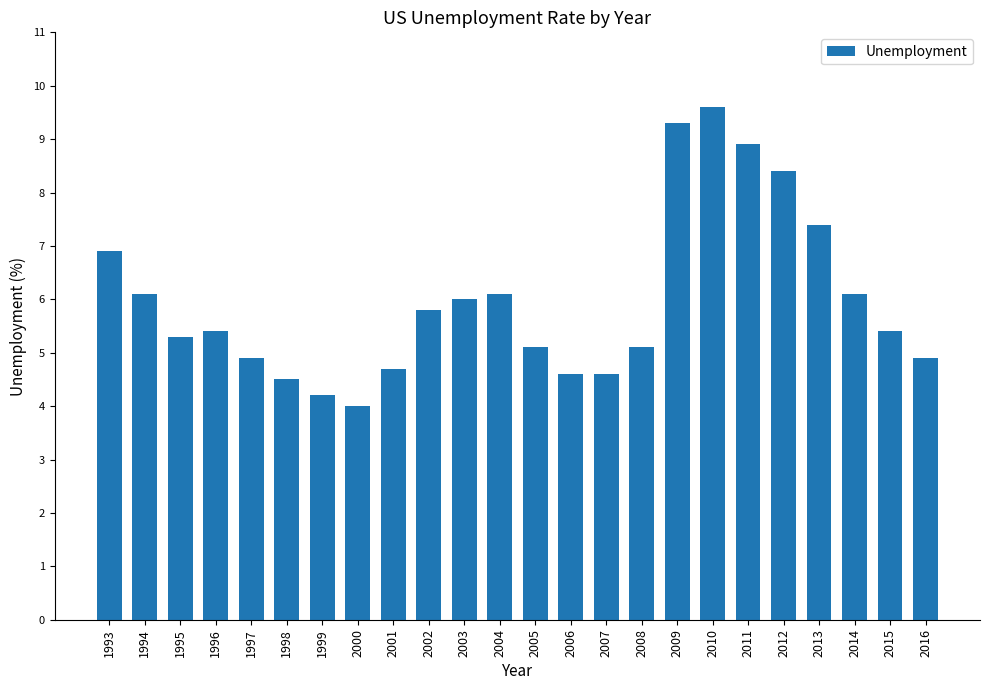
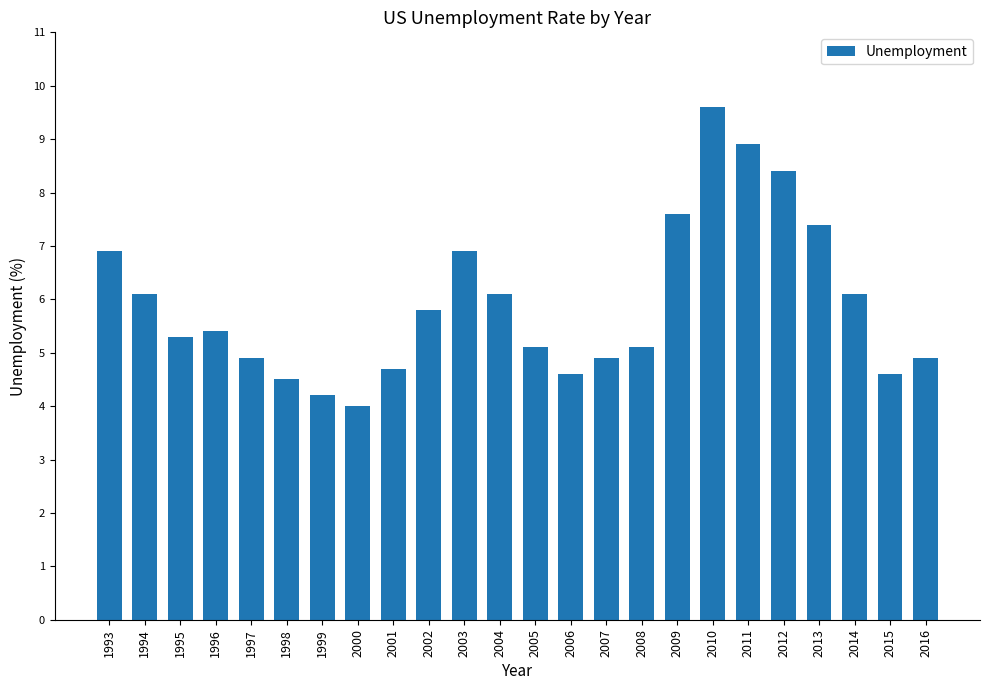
2003: 6.0 -> 6.9
2007: 4.6 -> 4.9
2009: 9.3 -> 7.6
2015: 5.4 -> 4.6
